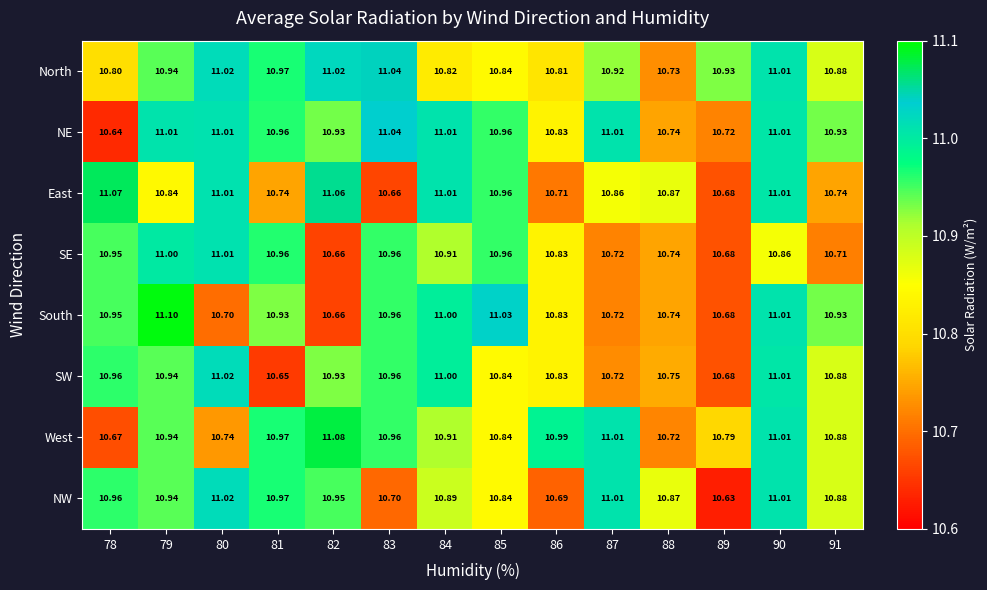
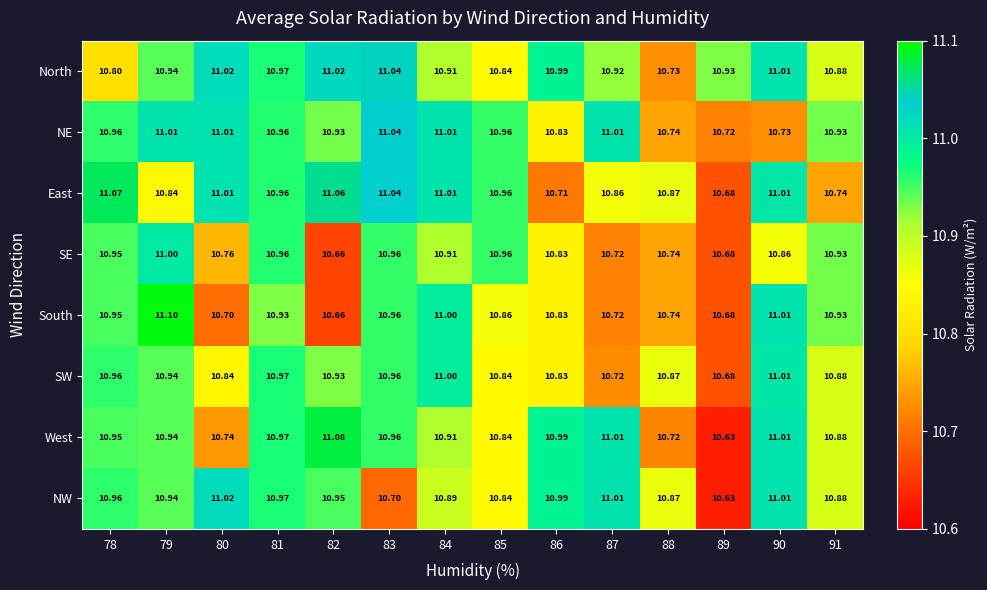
North, 84: 10.82 -> 10.91
North, 86: 10.81 -> 10.99
NE, 78: 10.64 -> 10.96
NE, 90: 11.01 -> 10.73
East, 81: 10.74 -> 10.96
East, 83: 10.66 -> 11.04
SE, 80: 11.01 -> 10.76
SE, 91: 10.71 -> 10.93
South, 85: 11.03 -> 10.86
SW, 80: 11.02 -> 10.84
SW, 81: 10.65 -> 10.97
SW, 88: 10.75 -> 10.87
West, 78: 10.67 -> 10.95
West, 89: 10.79 -> 10.63
NW, 86: 10.69 -> 10.99
